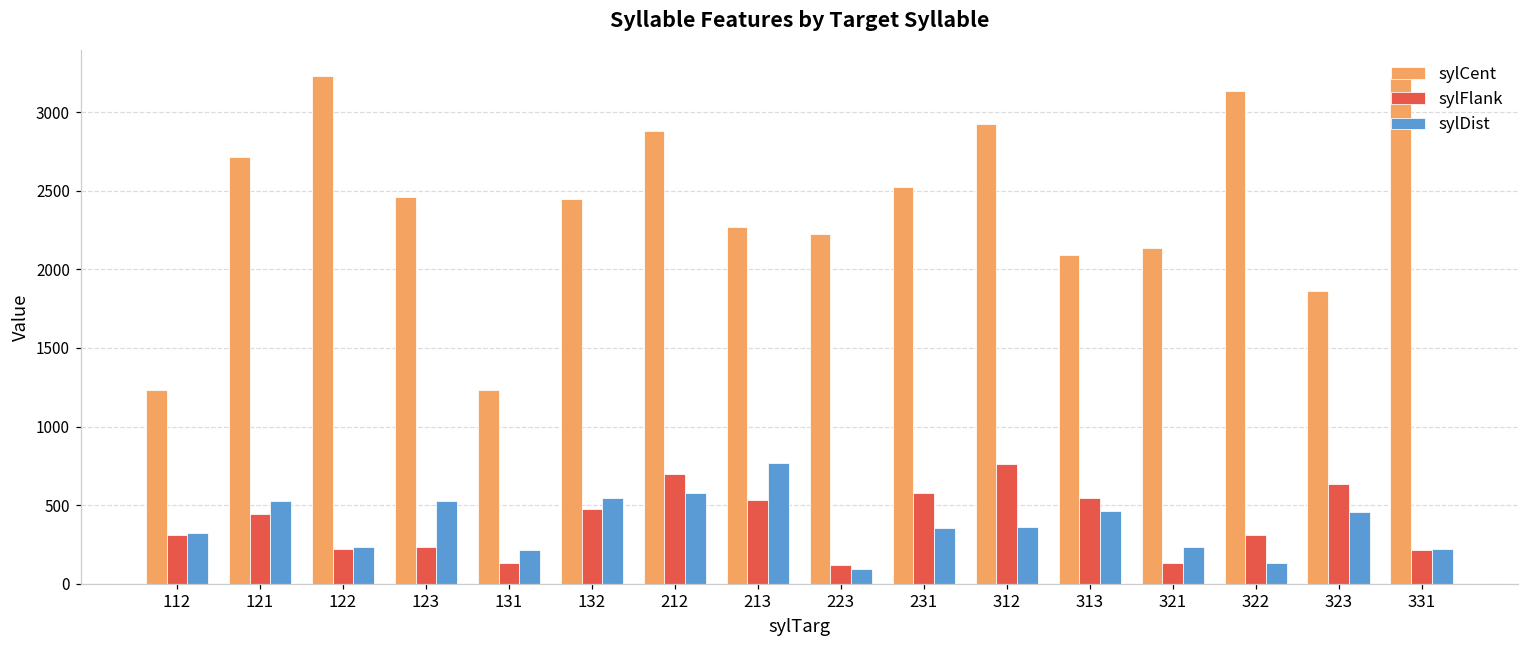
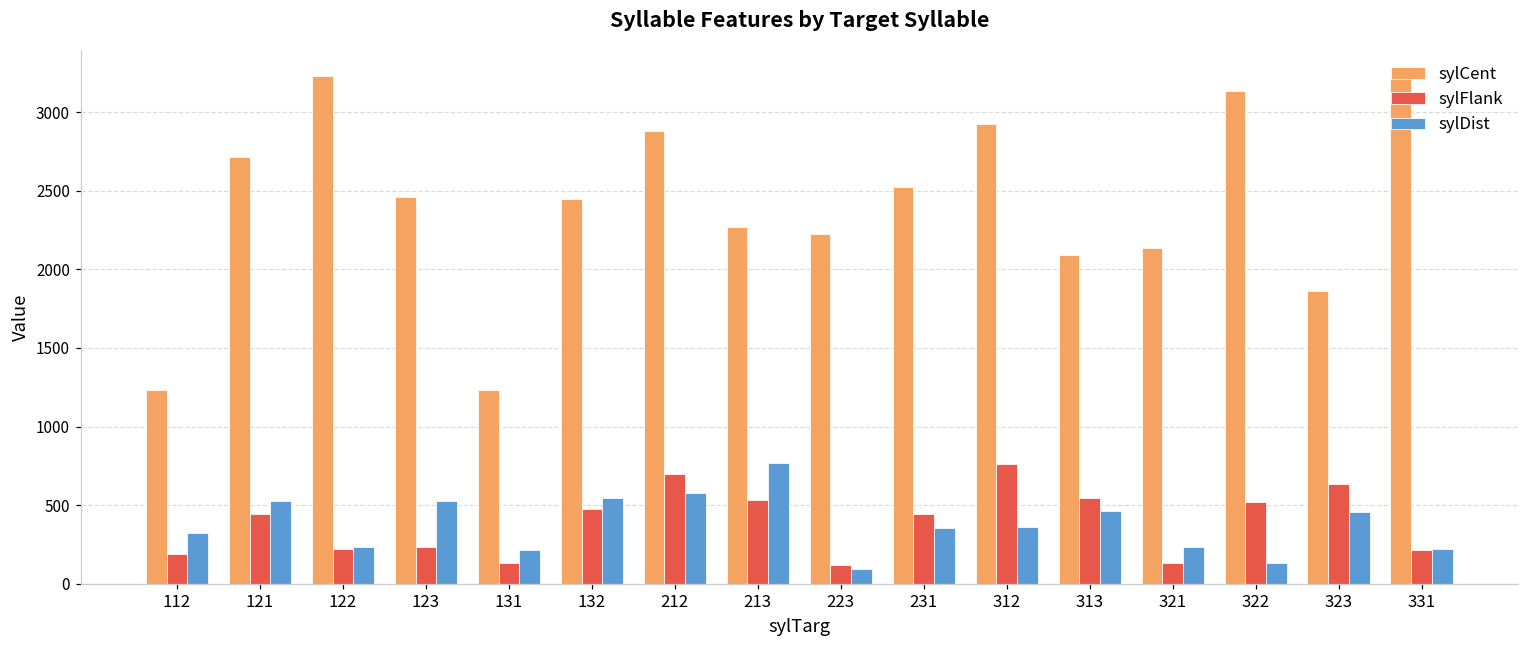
sylFlank, 112: 310 -> 190
sylFlank, 231: 580 -> 440
sylFlank, 322: 310 -> 520
